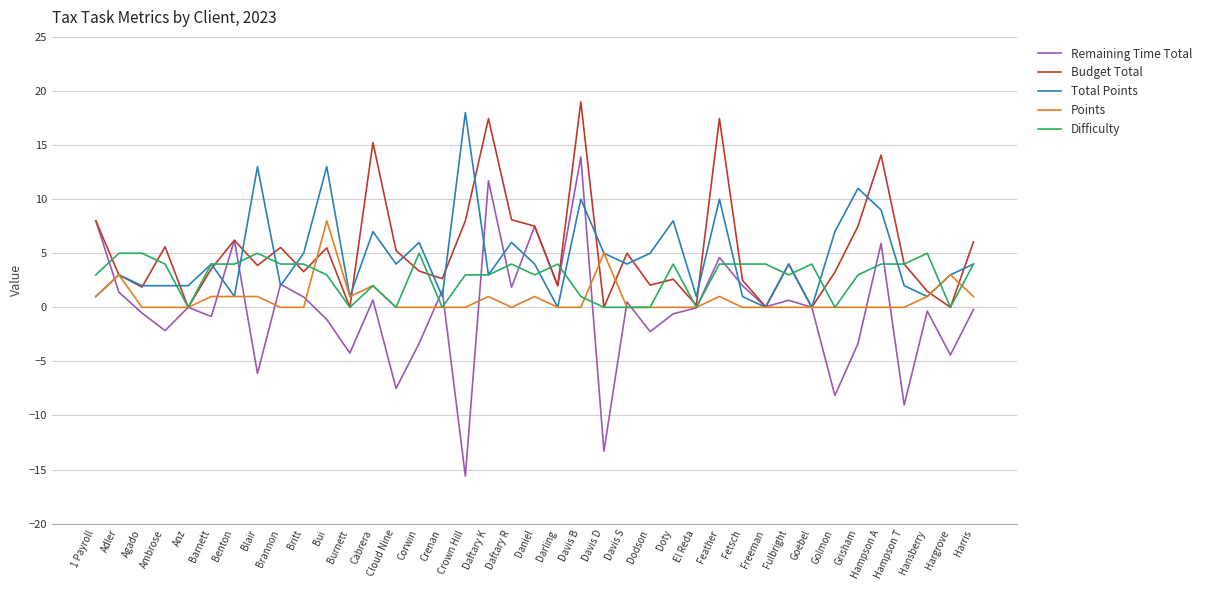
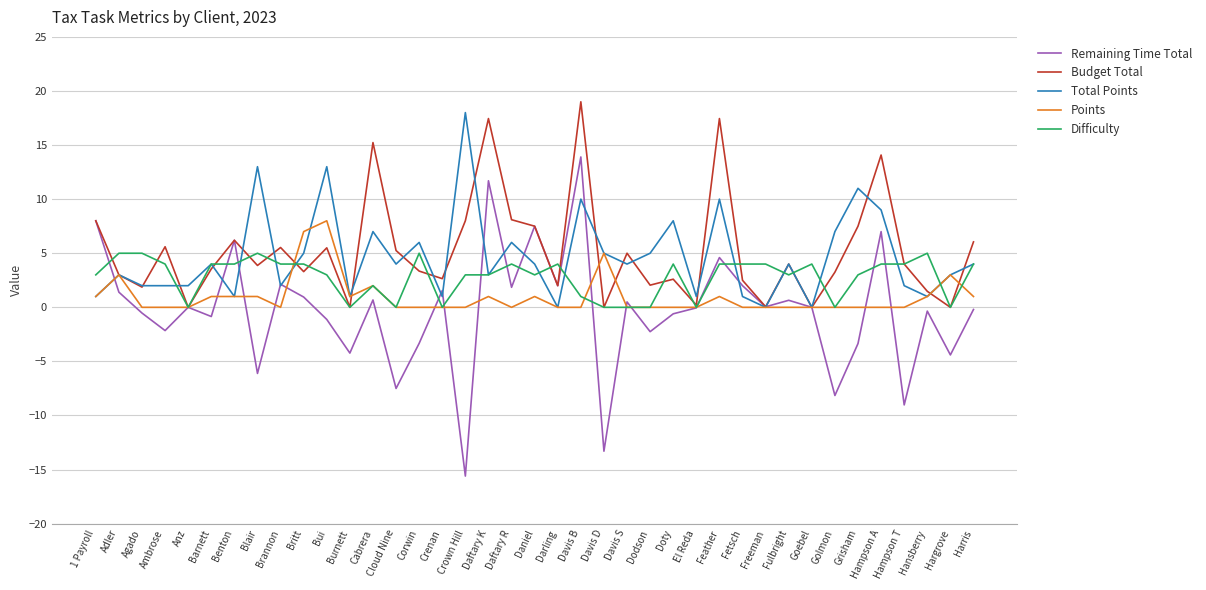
Points, Britt: 0 -> 7
Remaining Time Total, Hampson A: 5.9 -> 7.0
